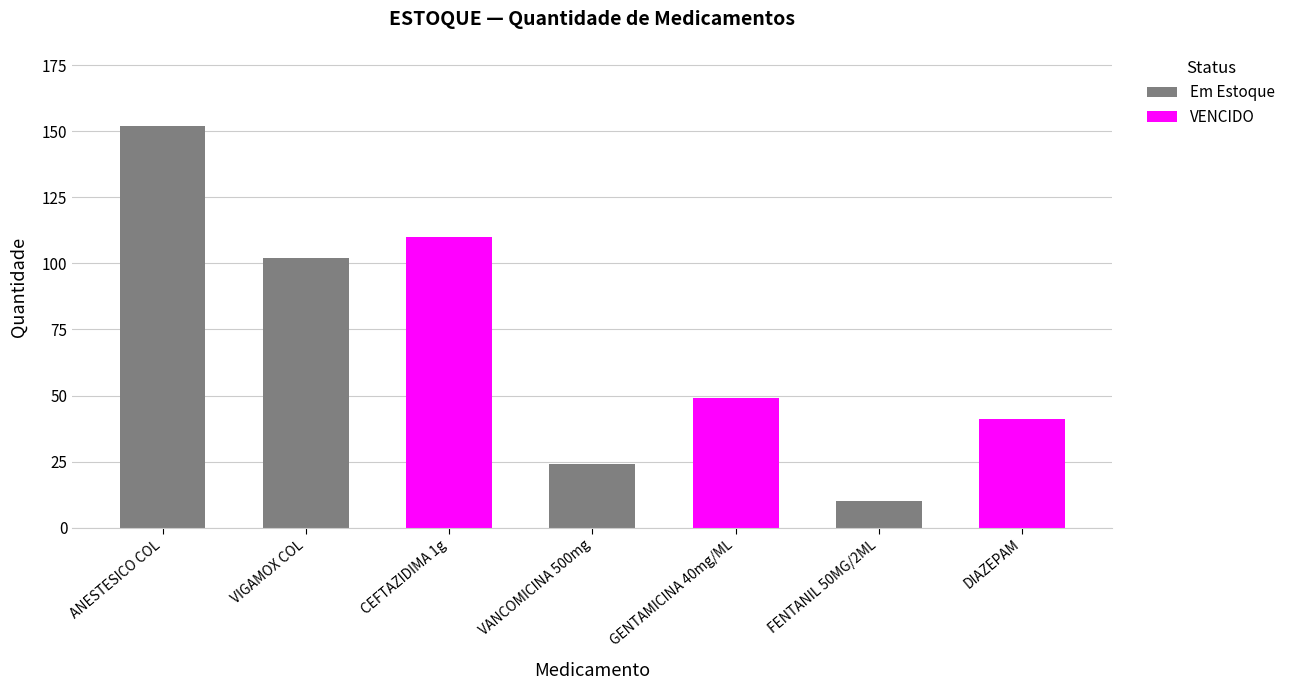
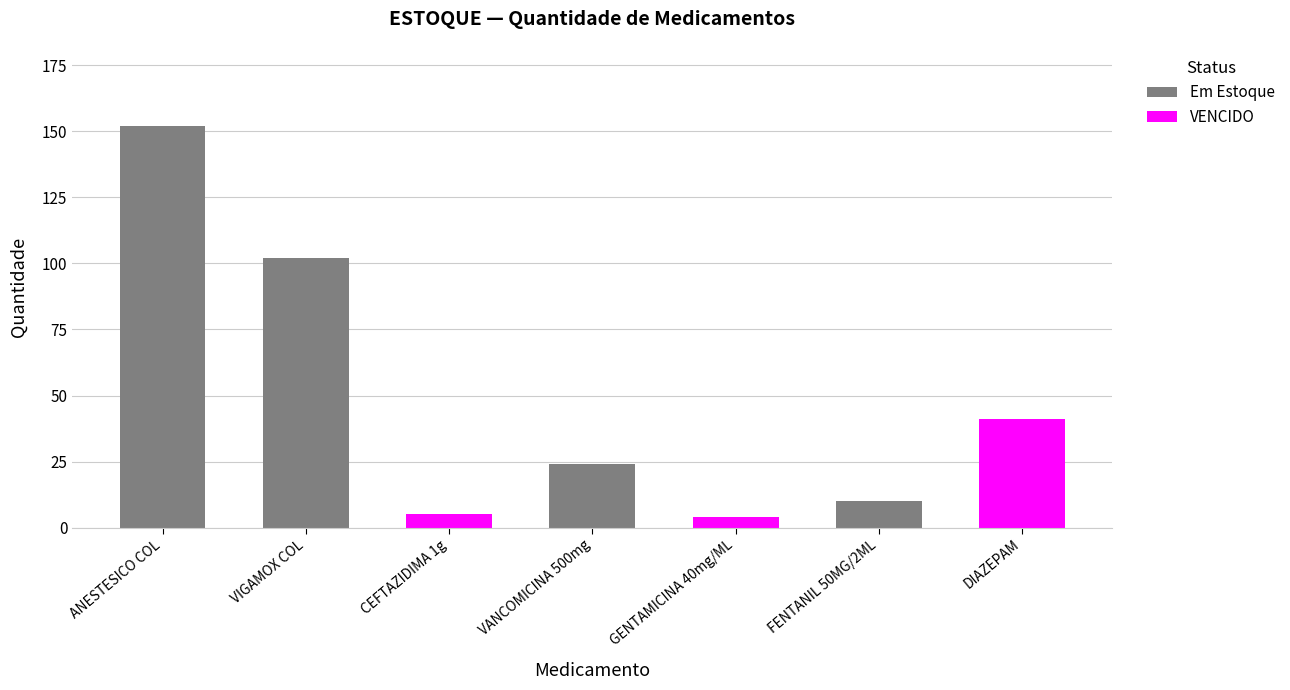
VENCIDO, CEFTAZIDIMA 1g: 110 -> 5
VENCIDO, GENTAMICINA 40mg/ML: 49 -> 4
